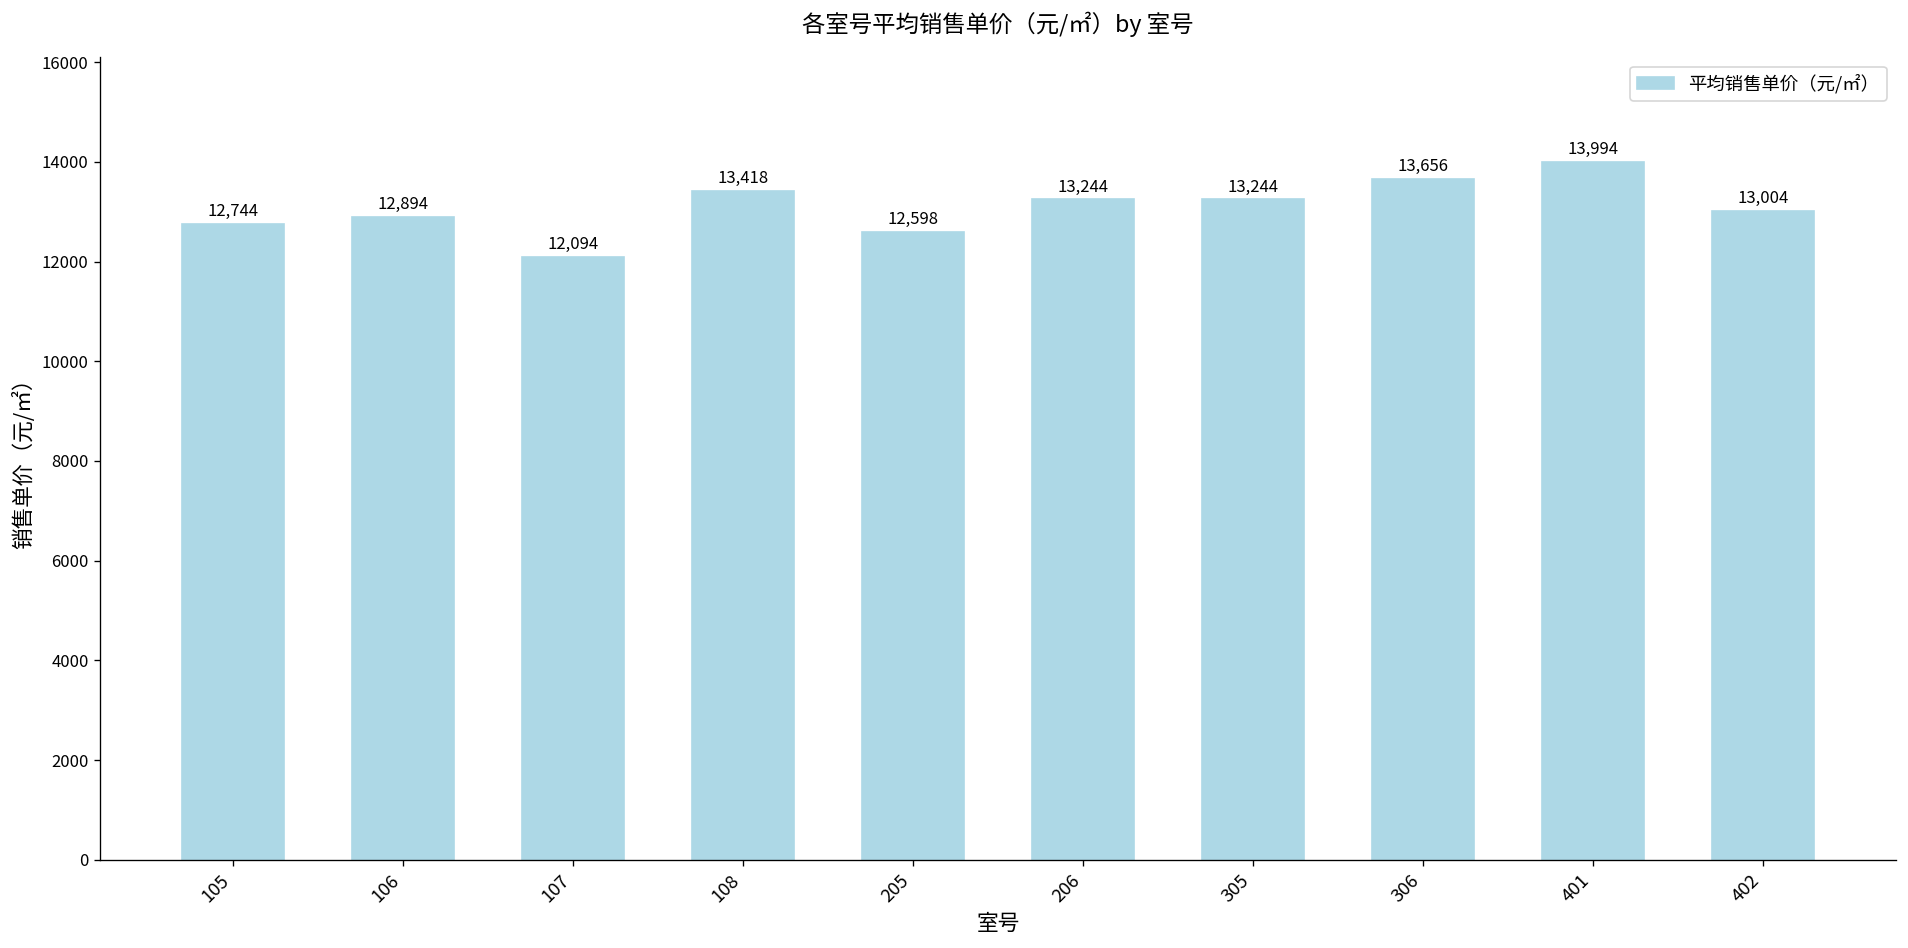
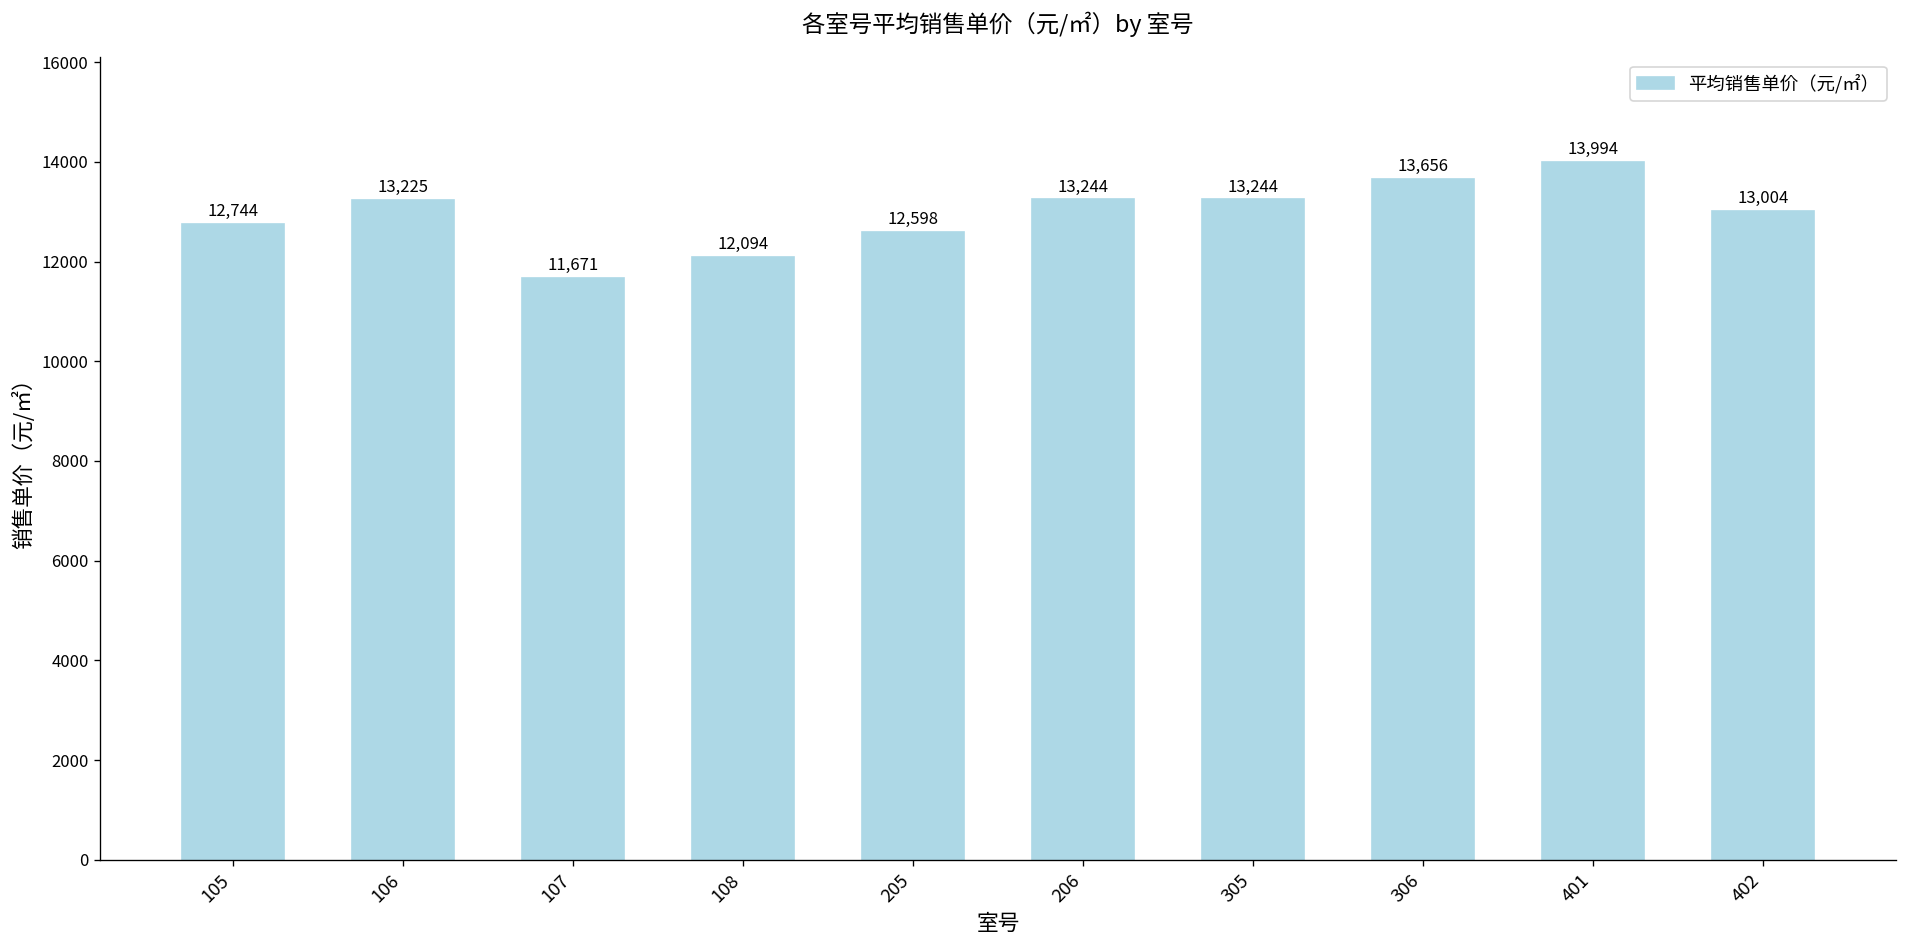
106: 12,894 -> 13,225
107: 12,094 -> 11,671
108: 13,418 -> 12,094
